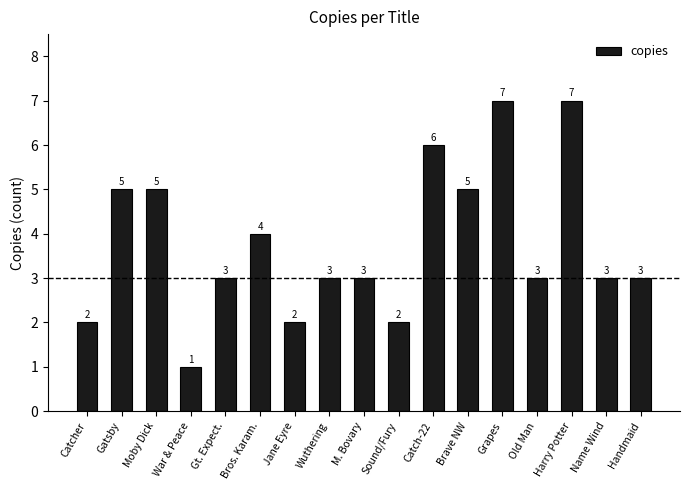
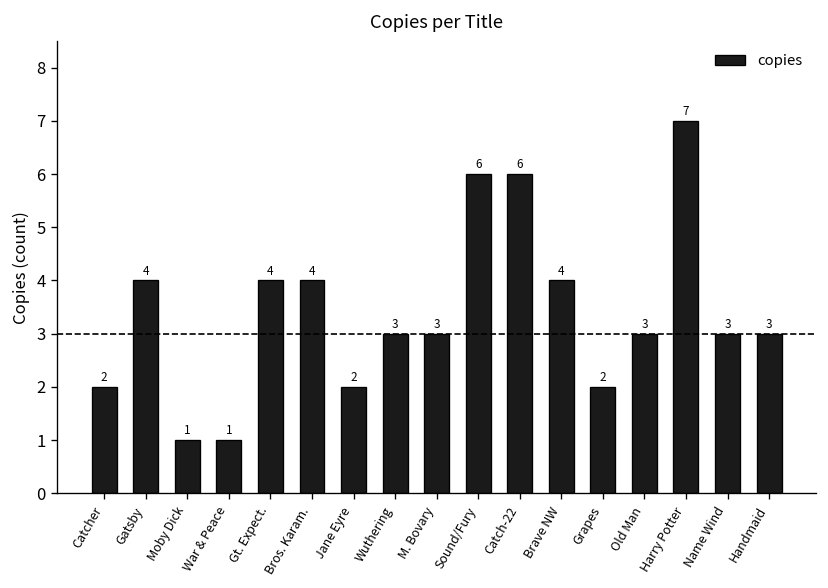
Gatsby: 5 -> 4
Moby Dick: 5 -> 1
Gt. Expect.: 3 -> 4
Sound/Fury: 2 -> 6
Brave NW: 5 -> 4
Grapes: 7 -> 2
